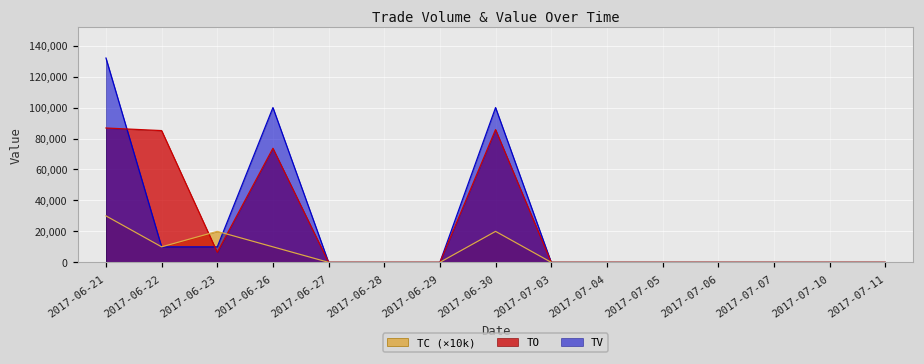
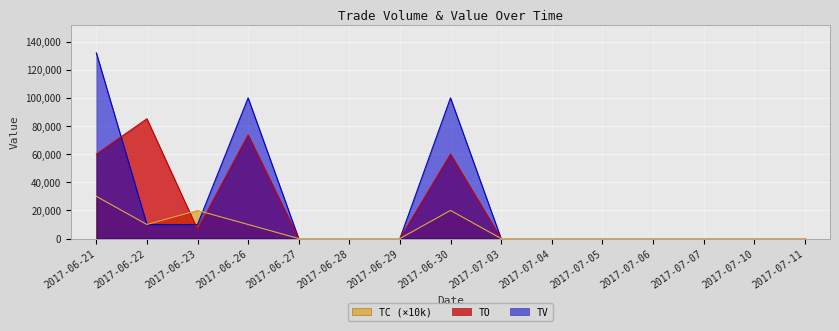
TO, 2017-06-21: 87,000 -> 60,000
TO, 2017-06-30: 86,000 -> 60,000
